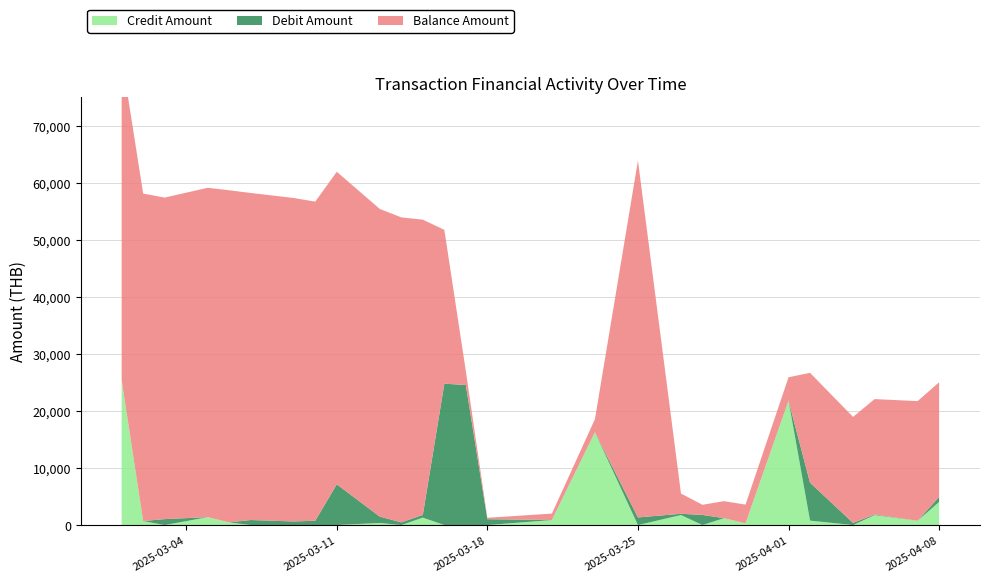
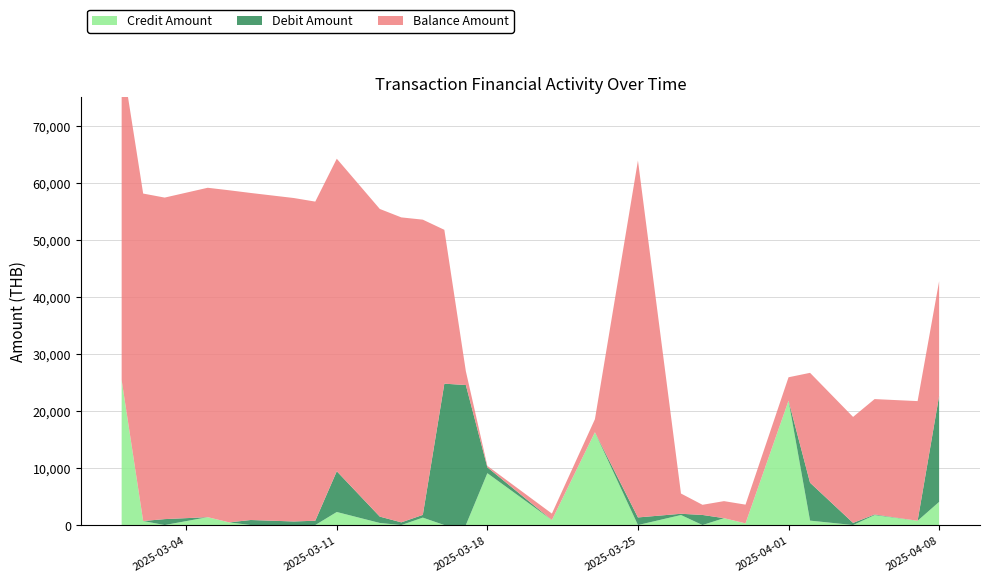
Credit Amount, 2025-03-11: 0 -> 2,000
Credit Amount, 2025-03-18: 0 -> 9,000
Debit Amount, 2025-04-08: 1,000 -> 19,000
